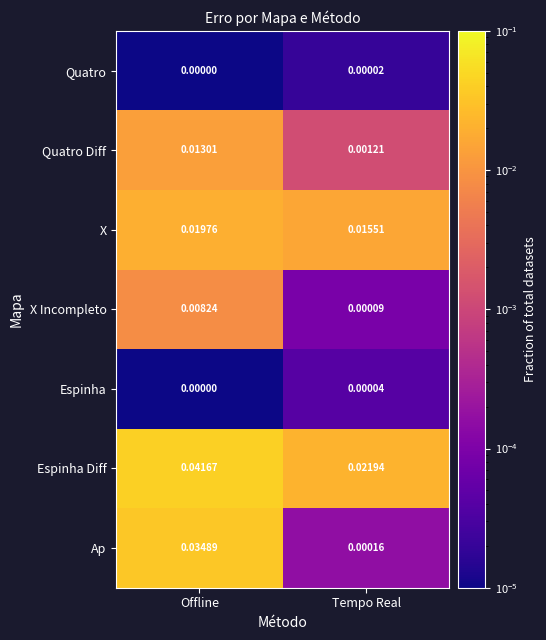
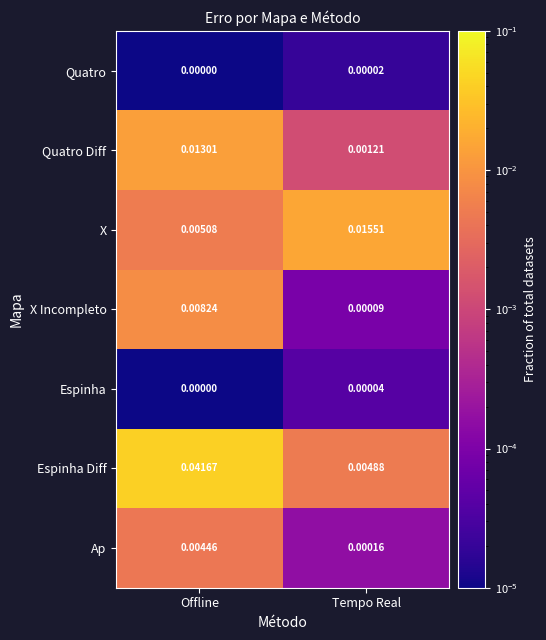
X, Offline: 0.01976 -> 0.00508
Espinha Diff, Tempo Real: 0.02194 -> 0.00488
Ap, Offline: 0.03489 -> 0.00446
